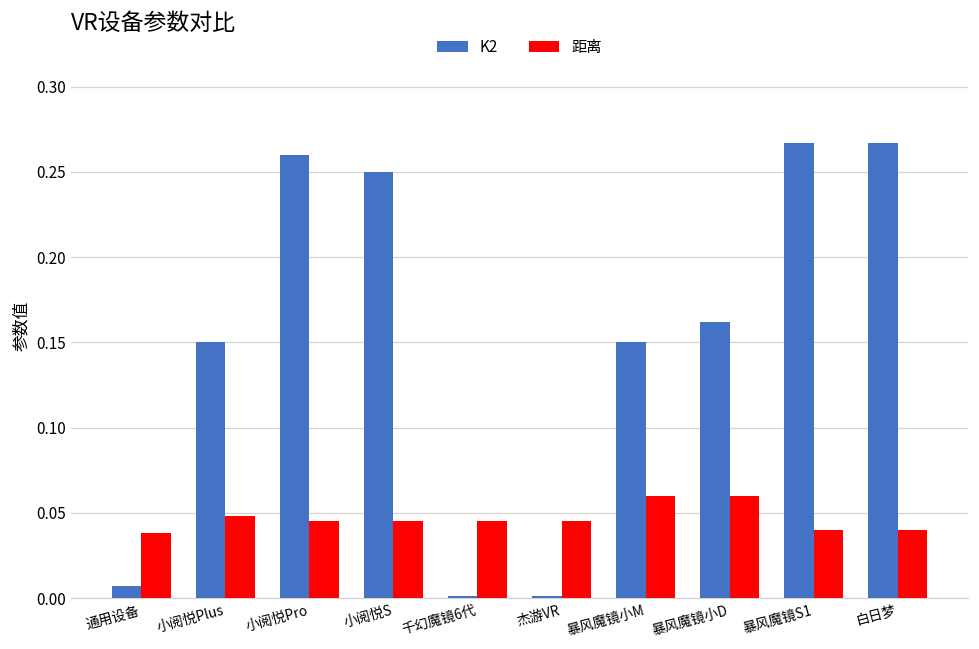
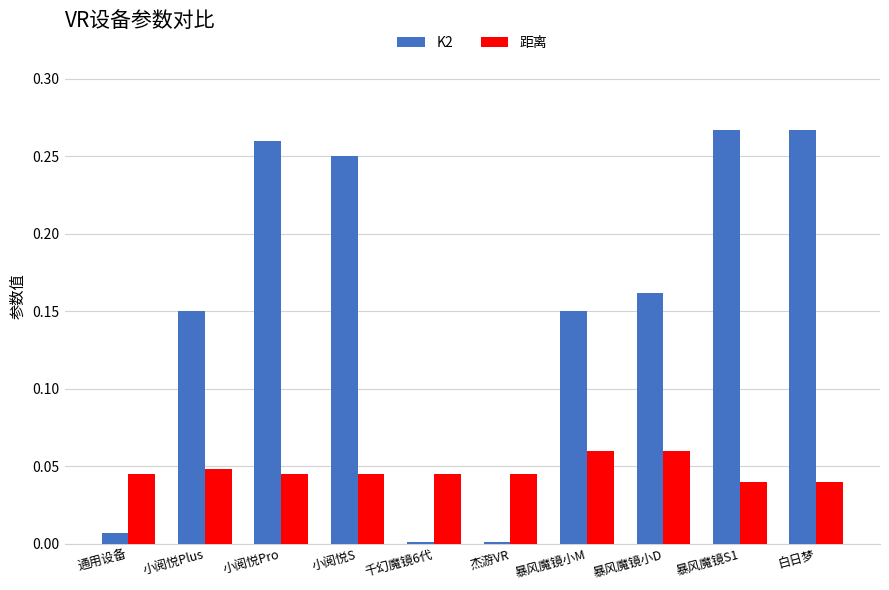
距离, 通用设备: 0.038 -> 0.045
